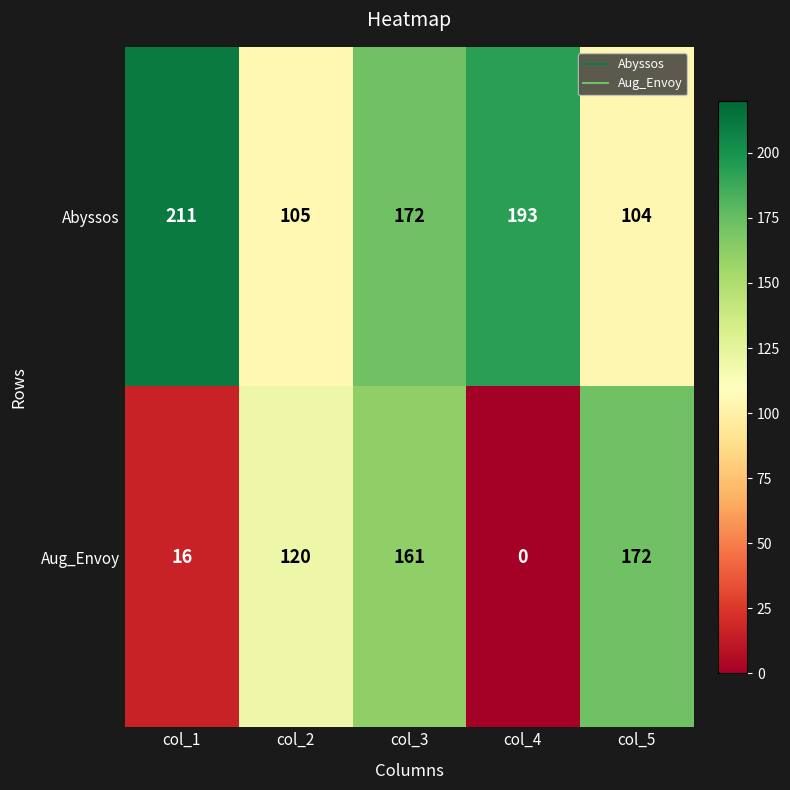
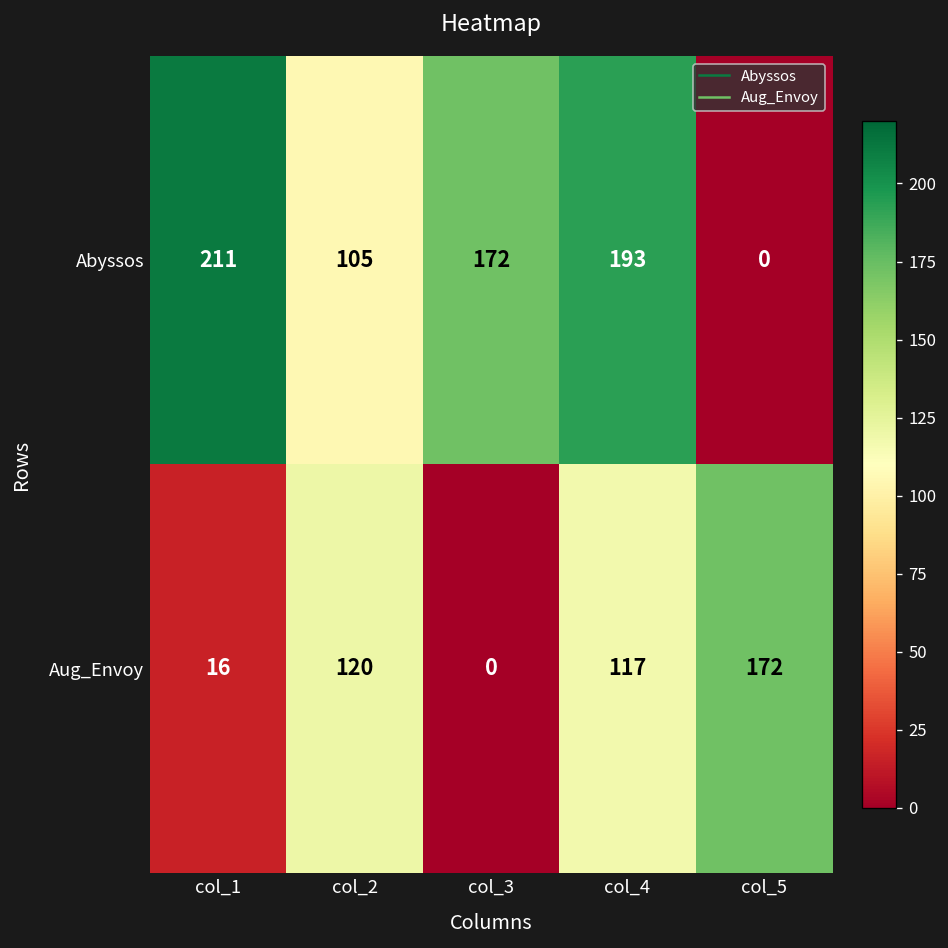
Abyssos, col_5: 104 -> 0
Aug_Envoy, col_3: 161 -> 0
Aug_Envoy, col_4: 0 -> 117
